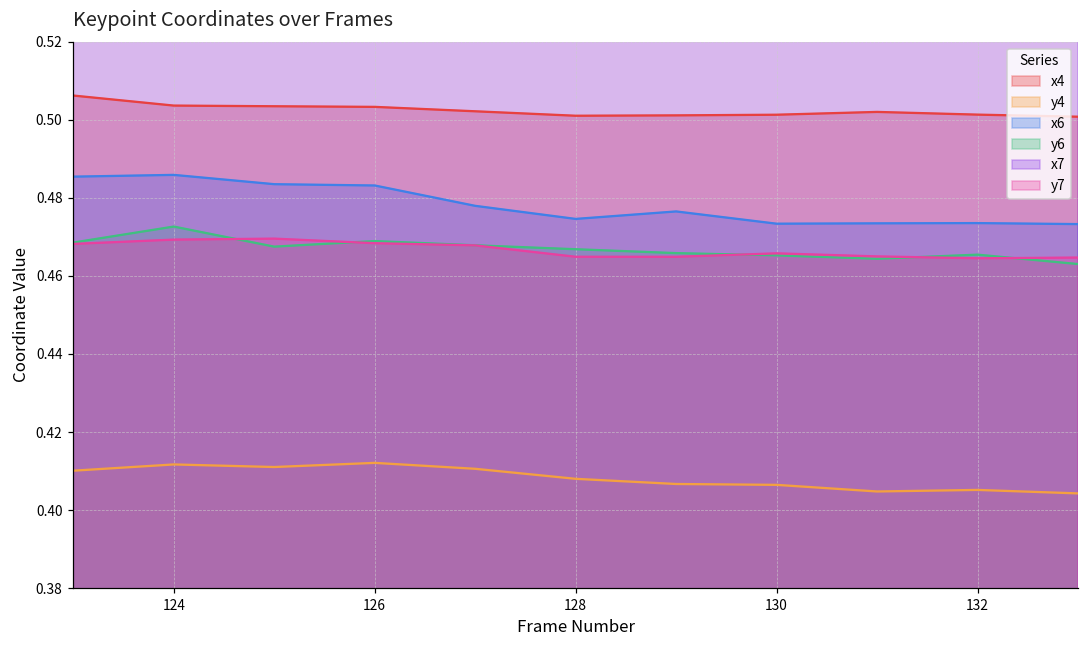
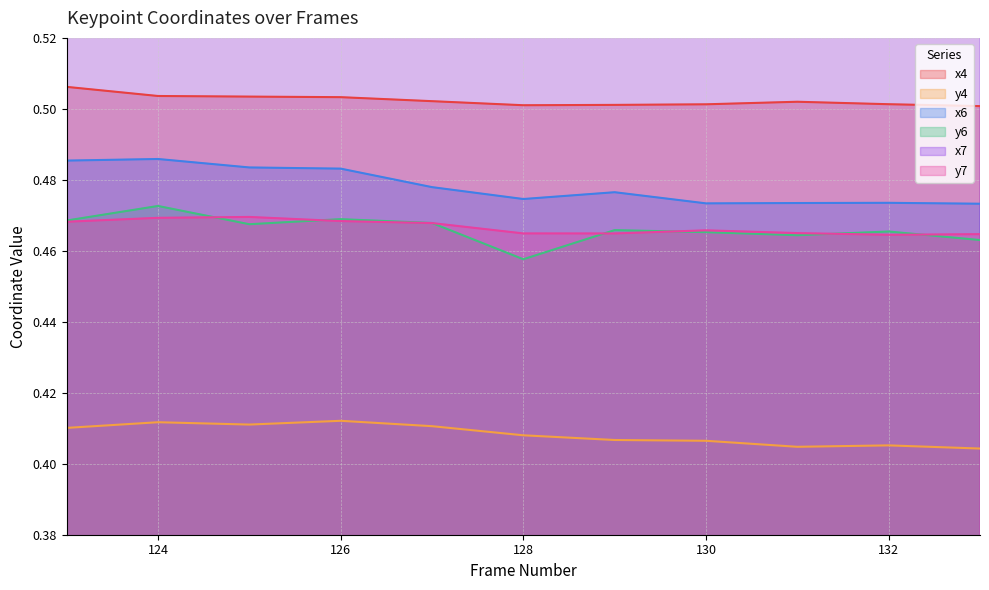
y6, 128: 0.467 -> 0.458
